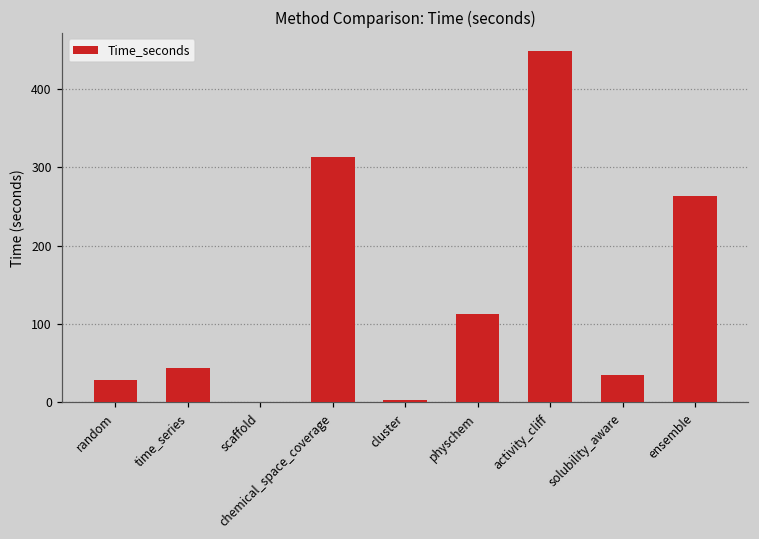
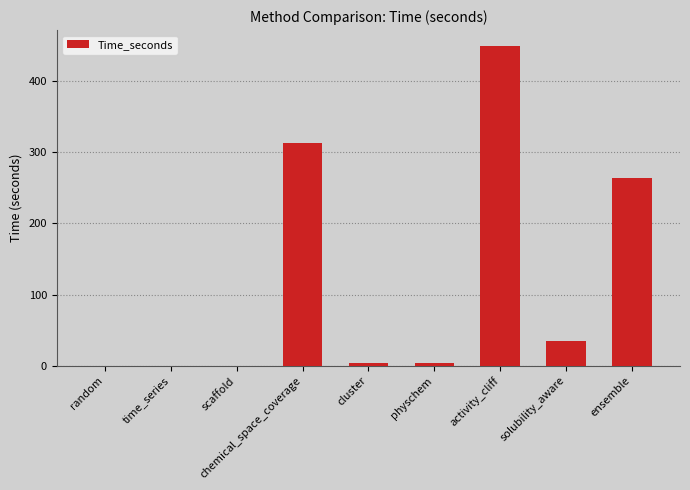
random: 30 -> 0
time_series: 40 -> 0
physchem: 110 -> 0
